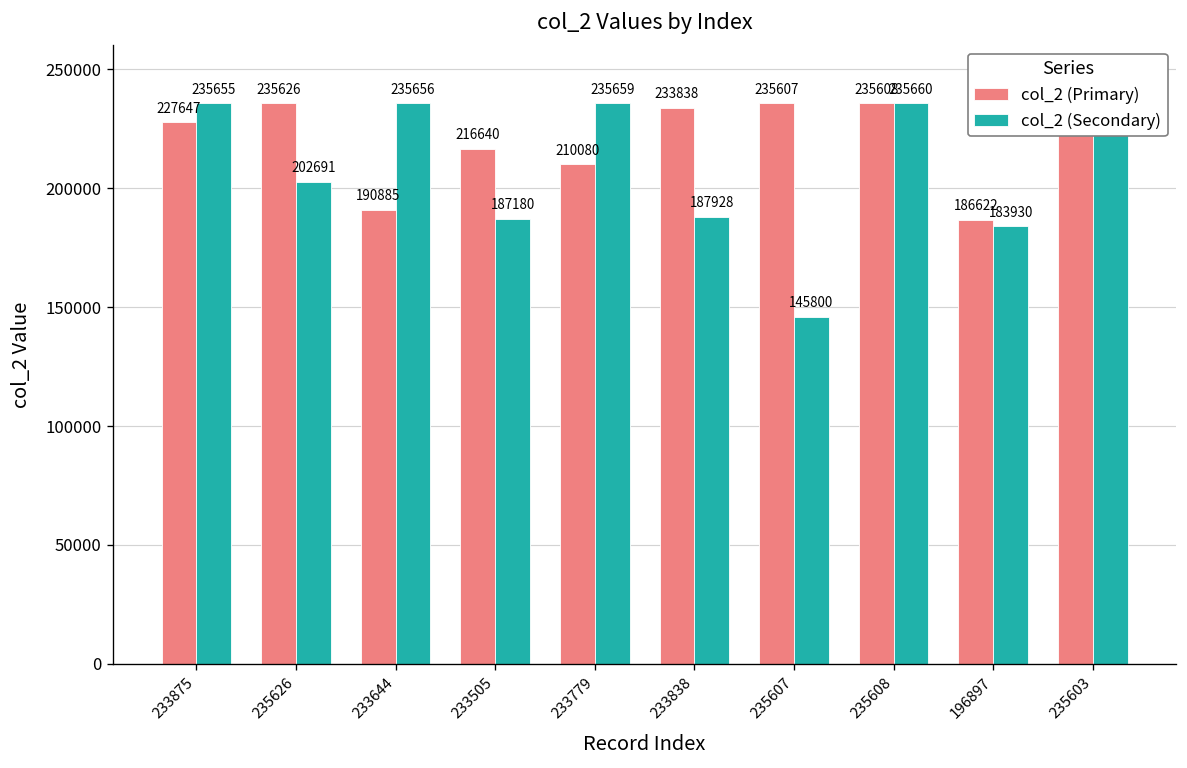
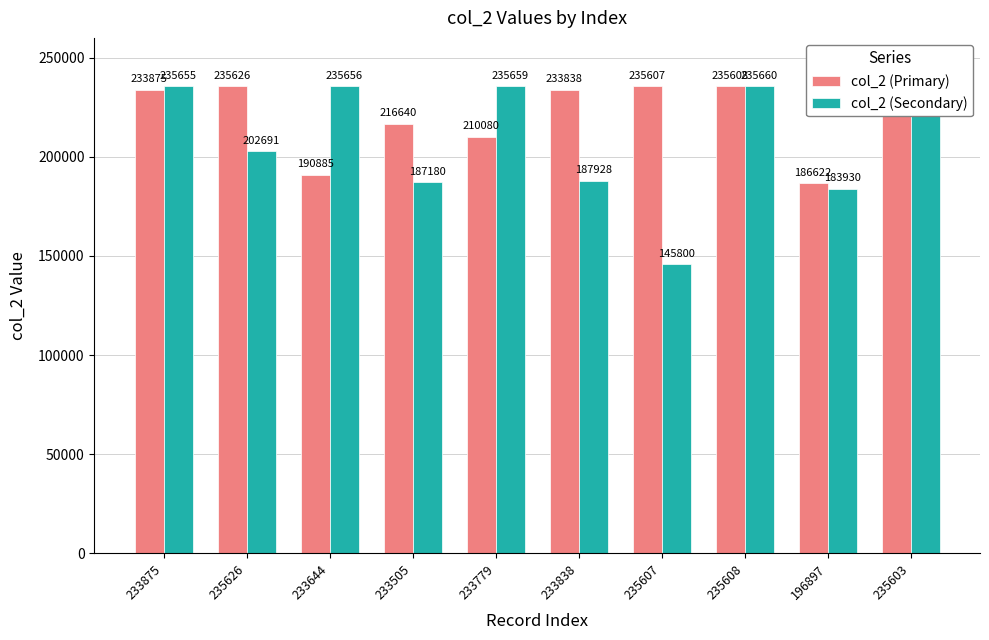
col_2 (Primary), 233875: 227647 -> 233875
